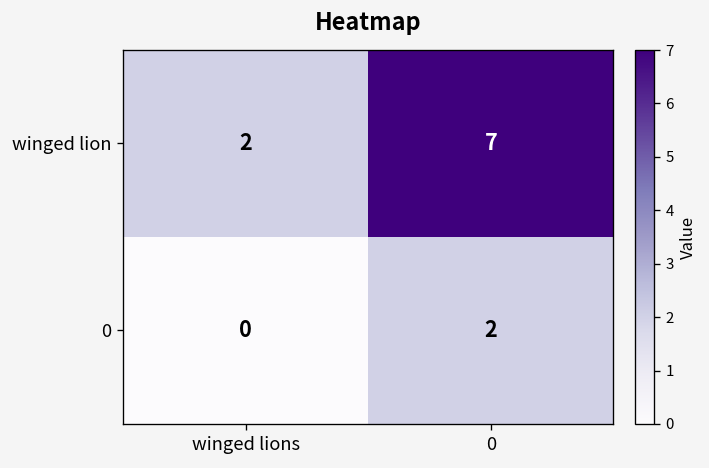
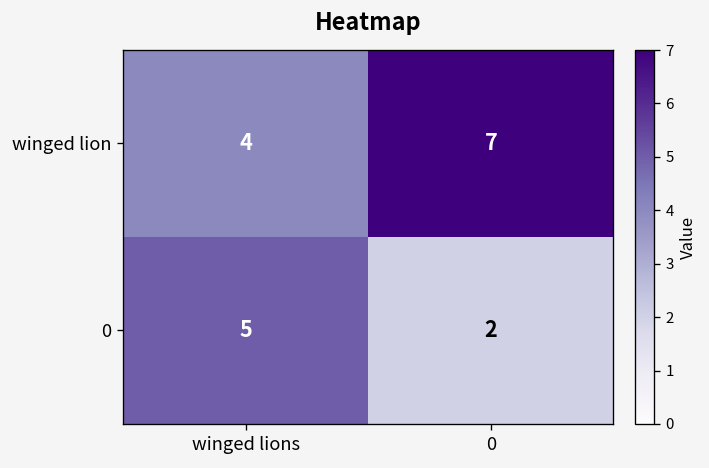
winged lion, winged lions: 2 -> 4
0, winged lions: 0 -> 5
